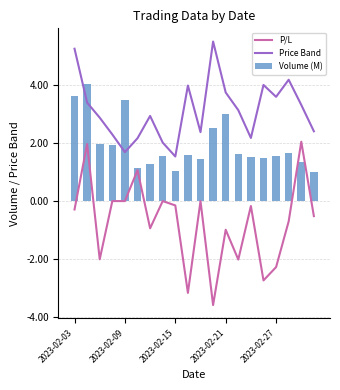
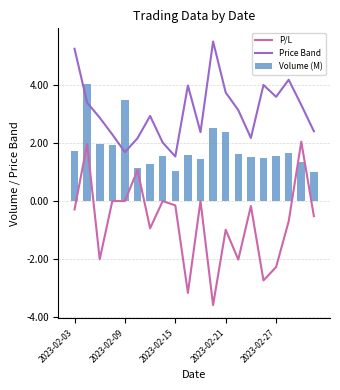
Volume (M), 2023-02-03: 3.6 -> 1.7
Volume (M), 2023-02-21: 3.0 -> 2.4
